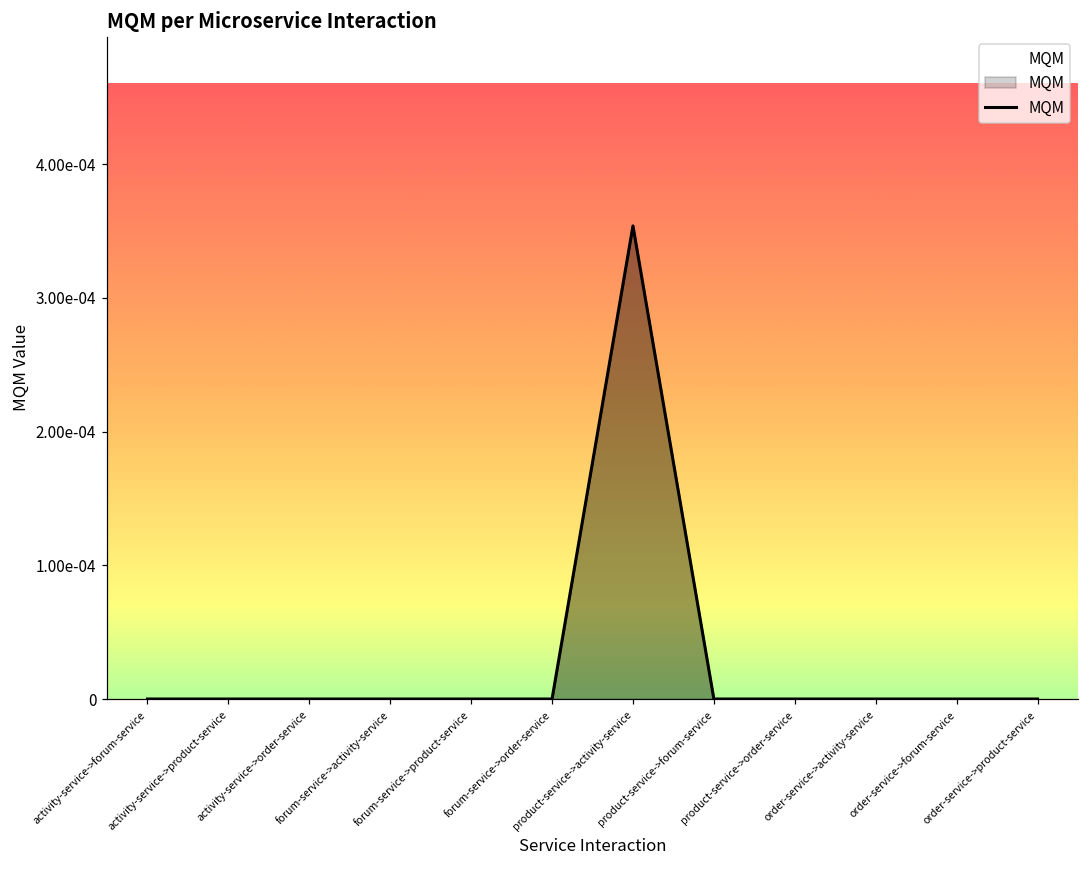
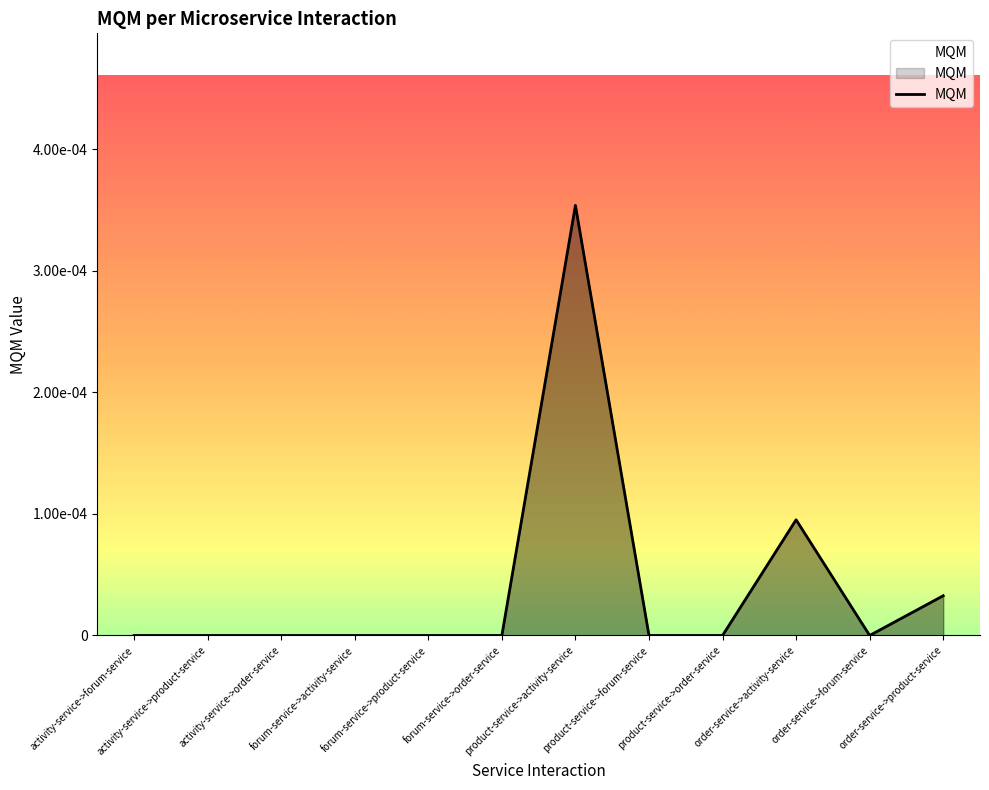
order-service->activity-service: 0.0000 -> 0.0001
order-service->product-service: 0.00000 -> 0.00003
